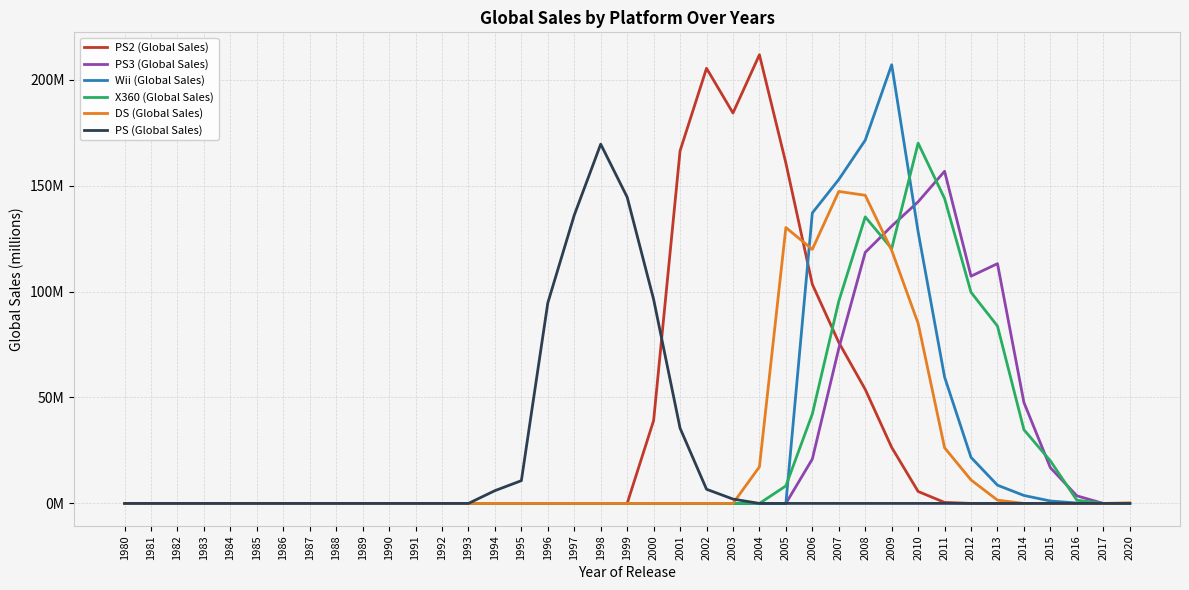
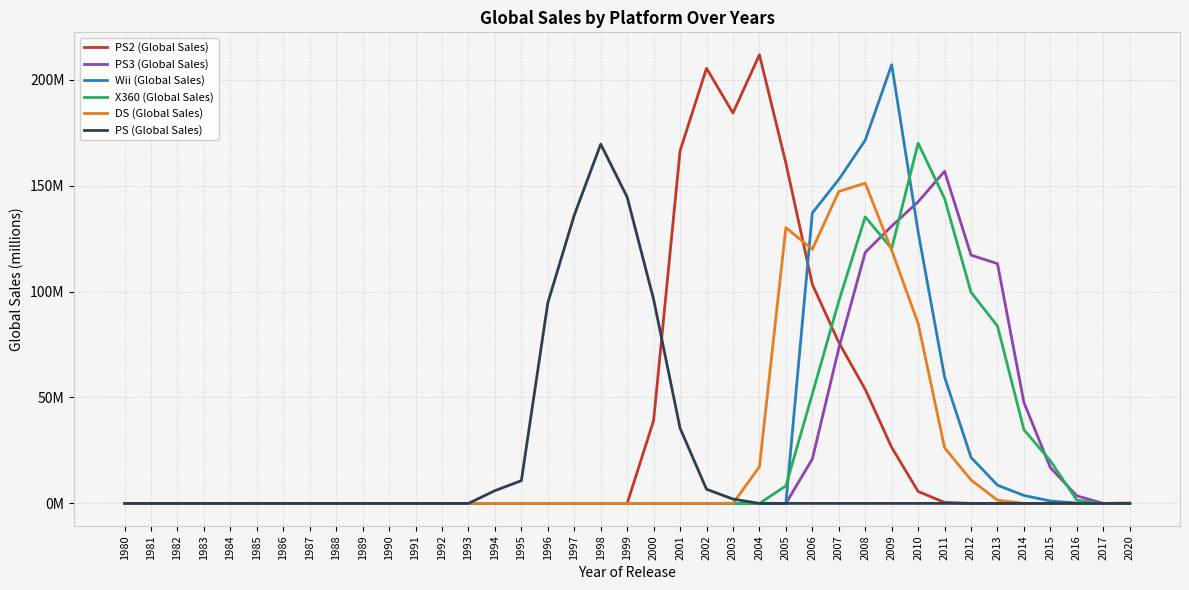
X360 (Global Sales), 2006: 42000000 -> 52000000
DS (Global Sales), 2008: 145000000 -> 151000000
PS3 (Global Sales), 2012: 107000000 -> 117000000
